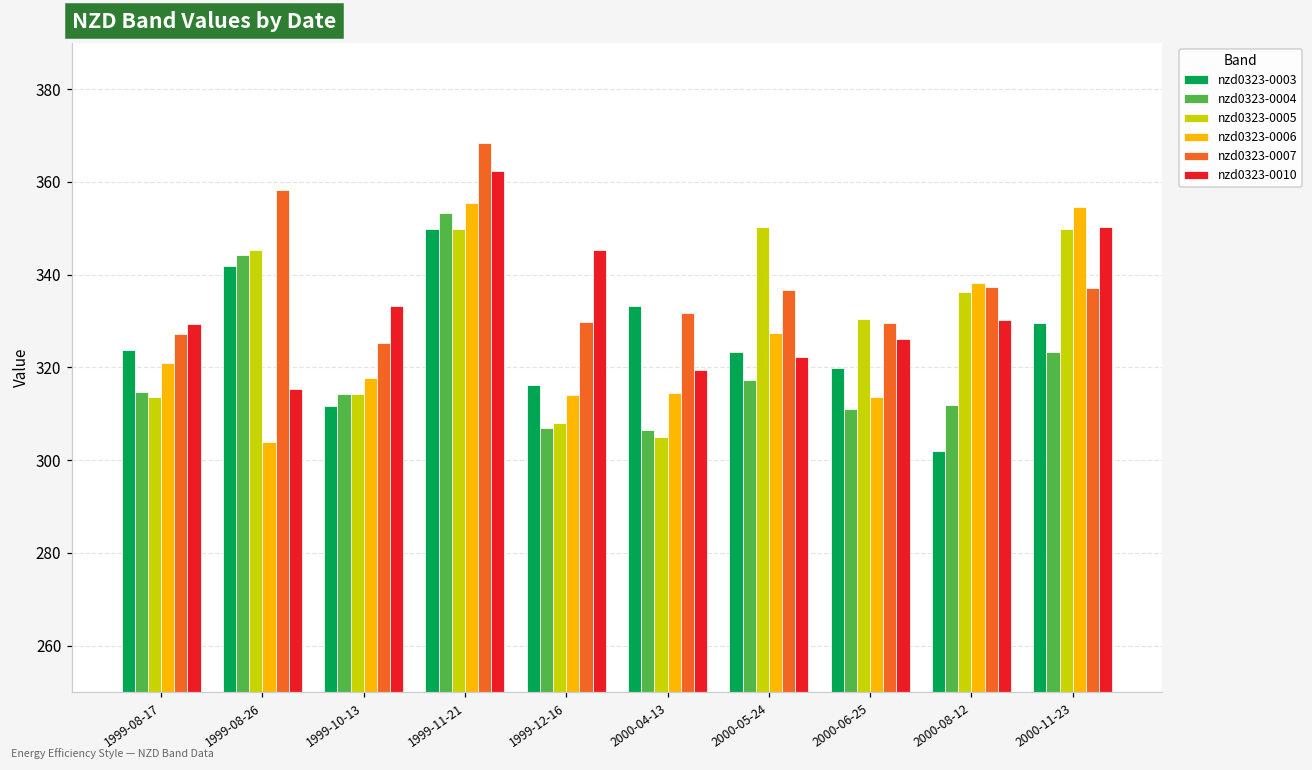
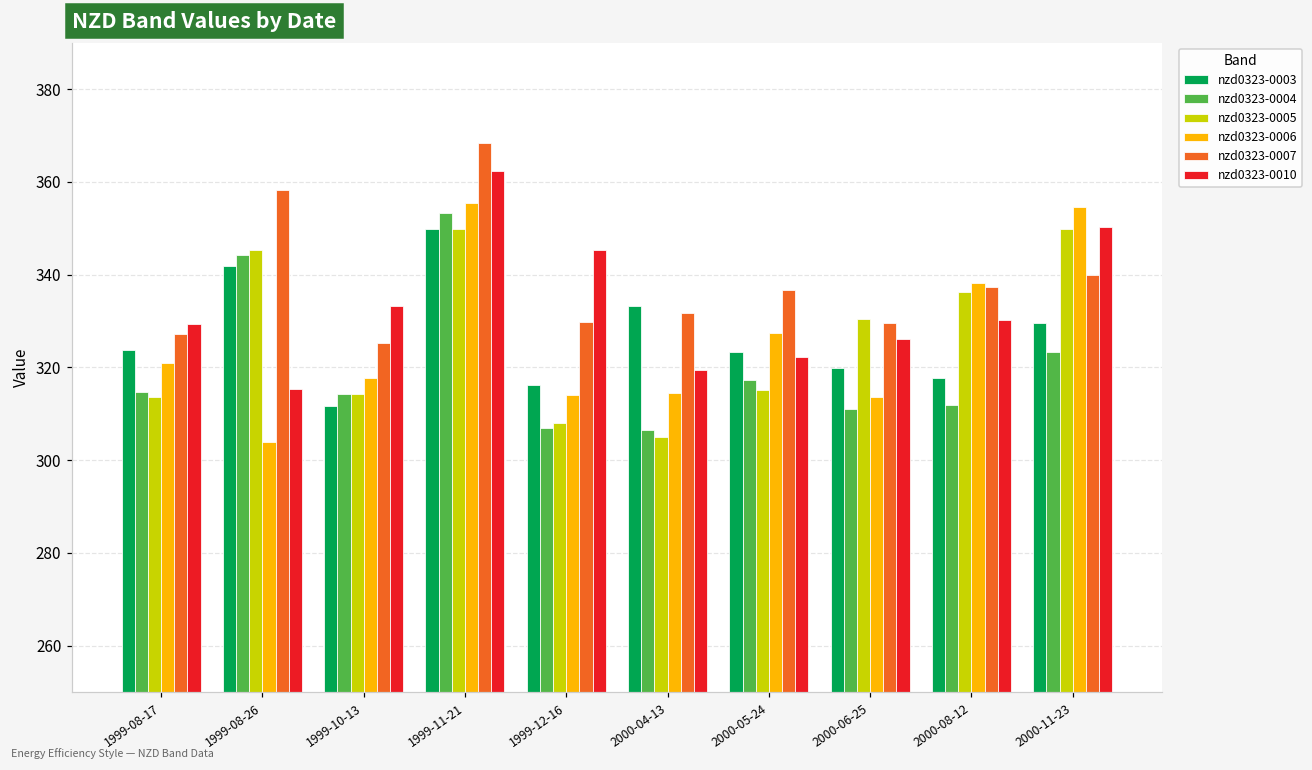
nzd0323-0005, 2000-05-24: 350 -> 315
nzd0323-0003, 2000-08-12: 302 -> 318
nzd0323-0007, 2000-11-23: 337 -> 340
